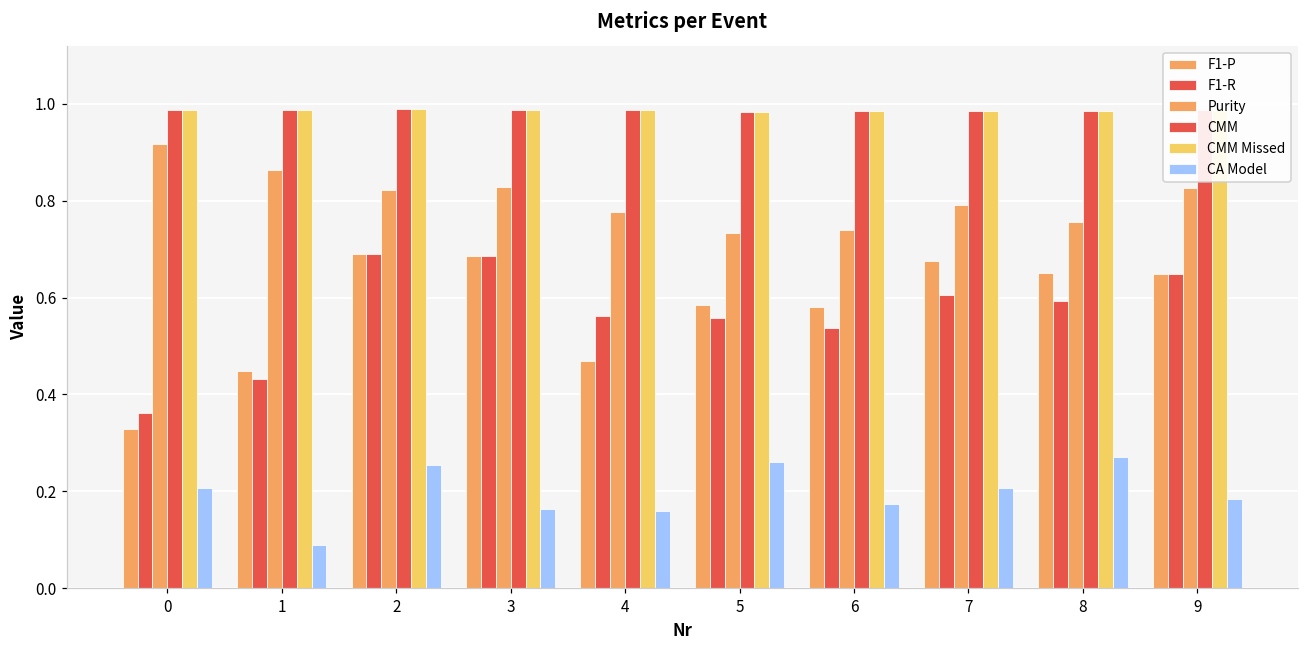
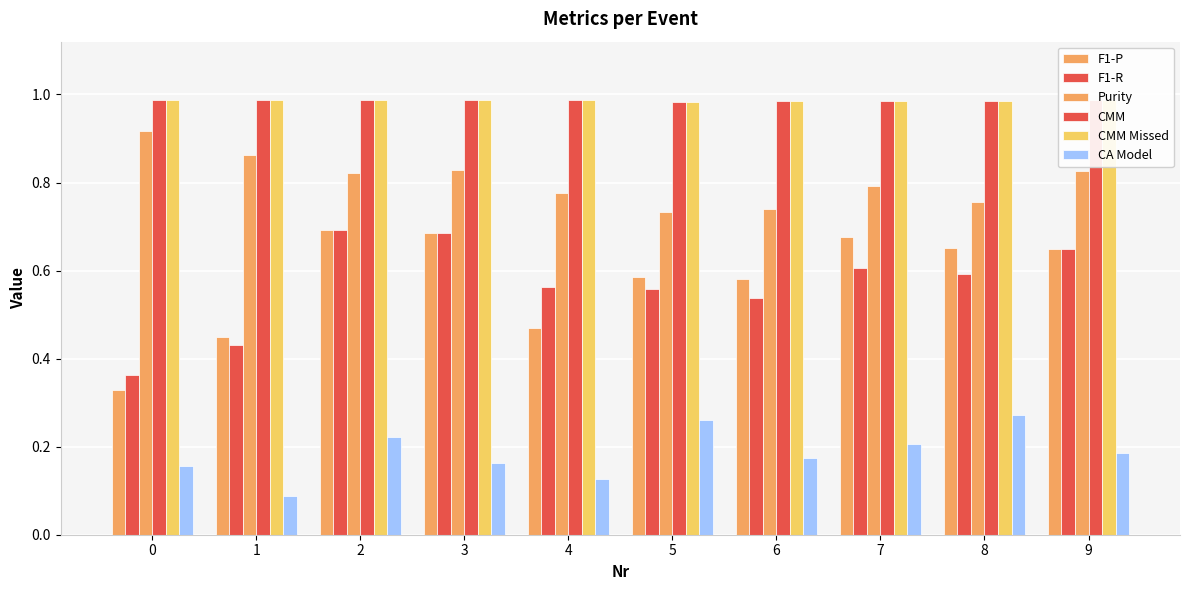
CA Model, 0: 0.21 -> 0.16
CA Model, 2: 0.25 -> 0.22
CA Model, 4: 0.16 -> 0.13
